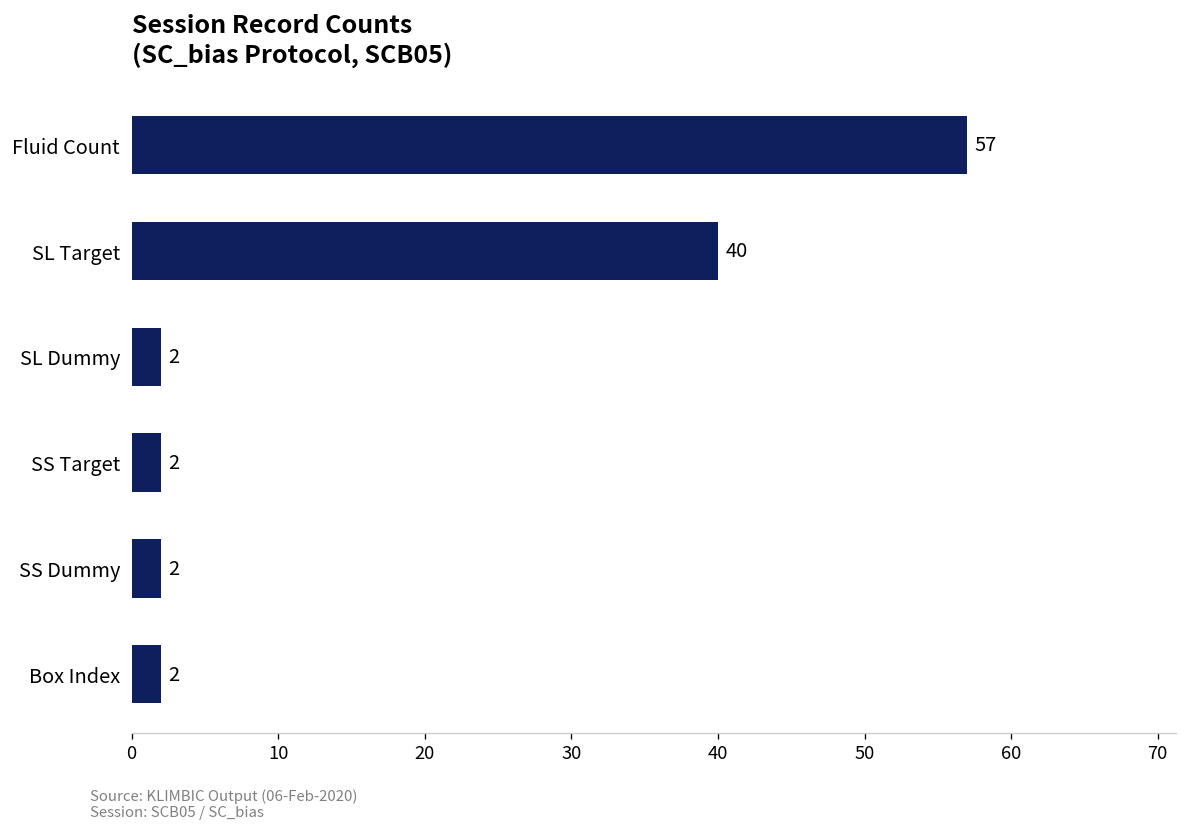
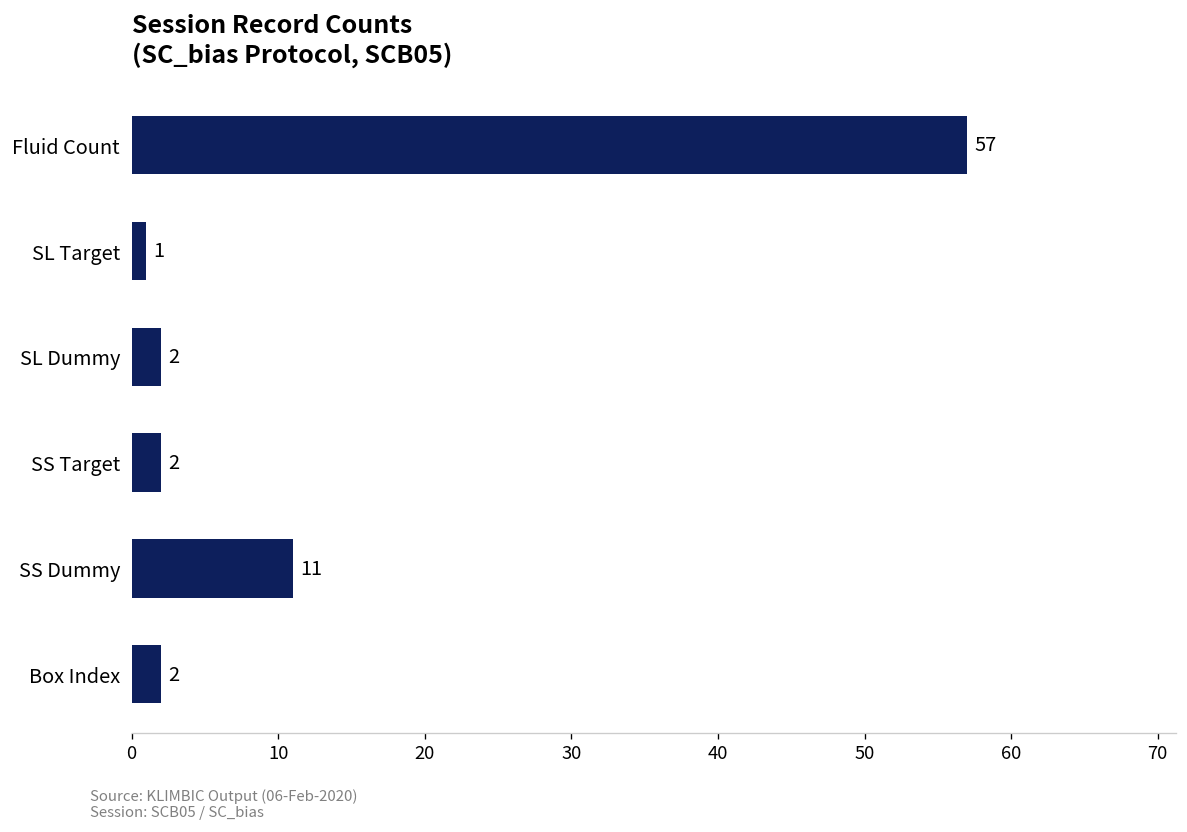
SL Target: 40 -> 1
SS Dummy: 2 -> 11
